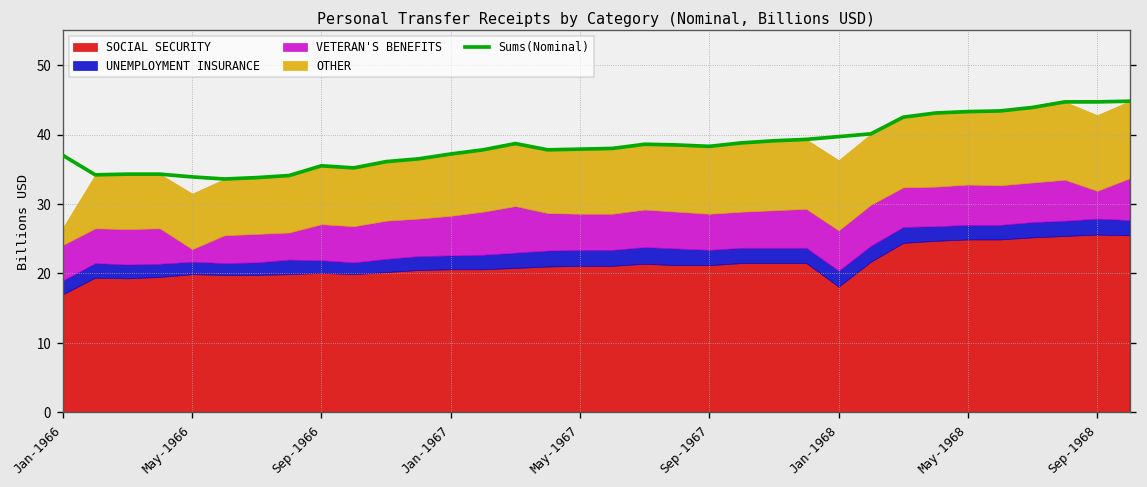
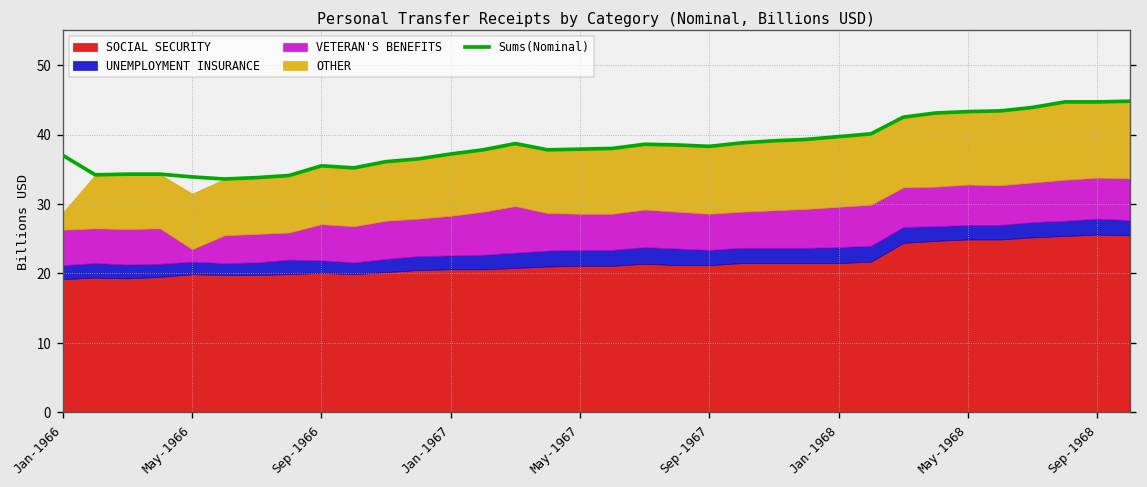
SOCIAL SECURITY, Jan-1966: 17 -> 19
SOCIAL SECURITY, Jan-1968: 18 -> 22
VETERAN'S BENEFITS, Sep-1968: 4 -> 6
